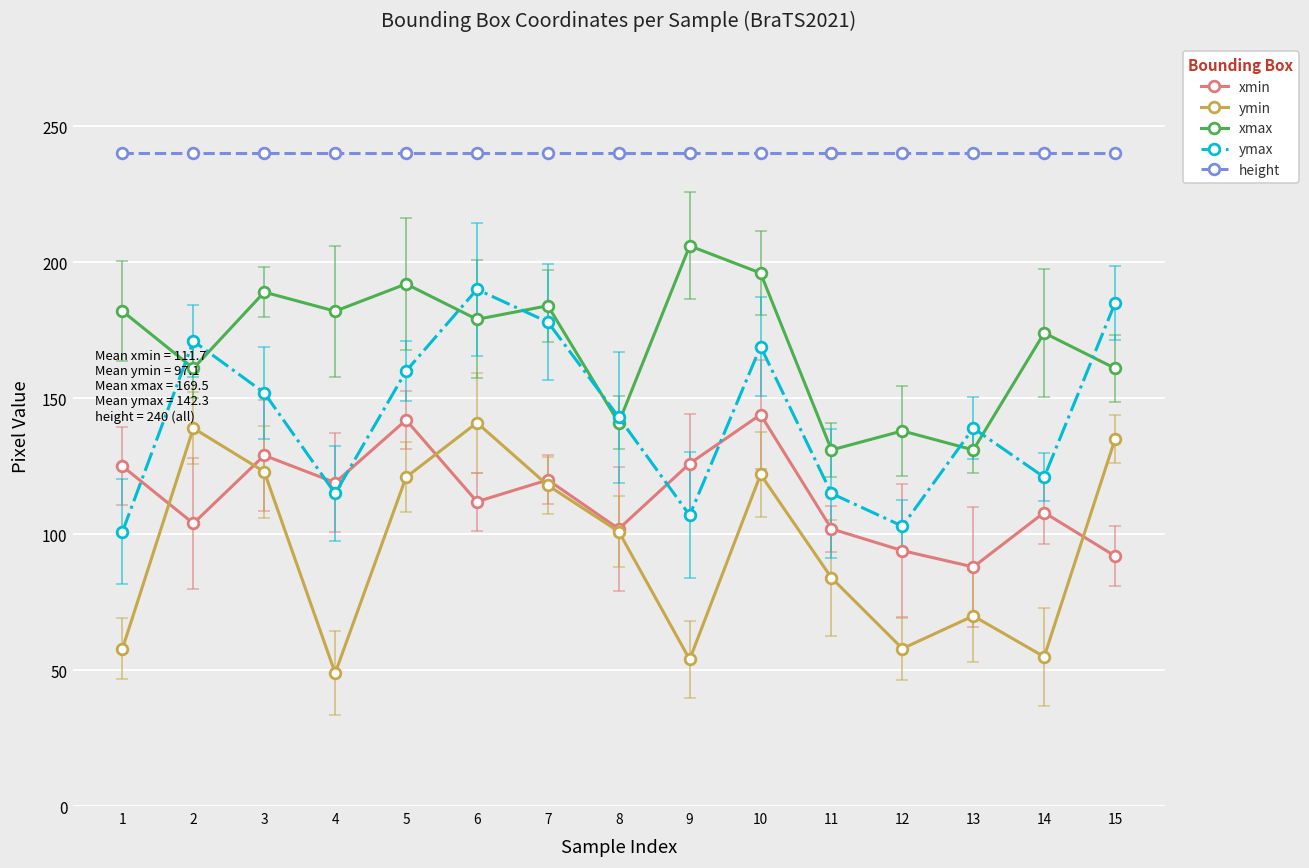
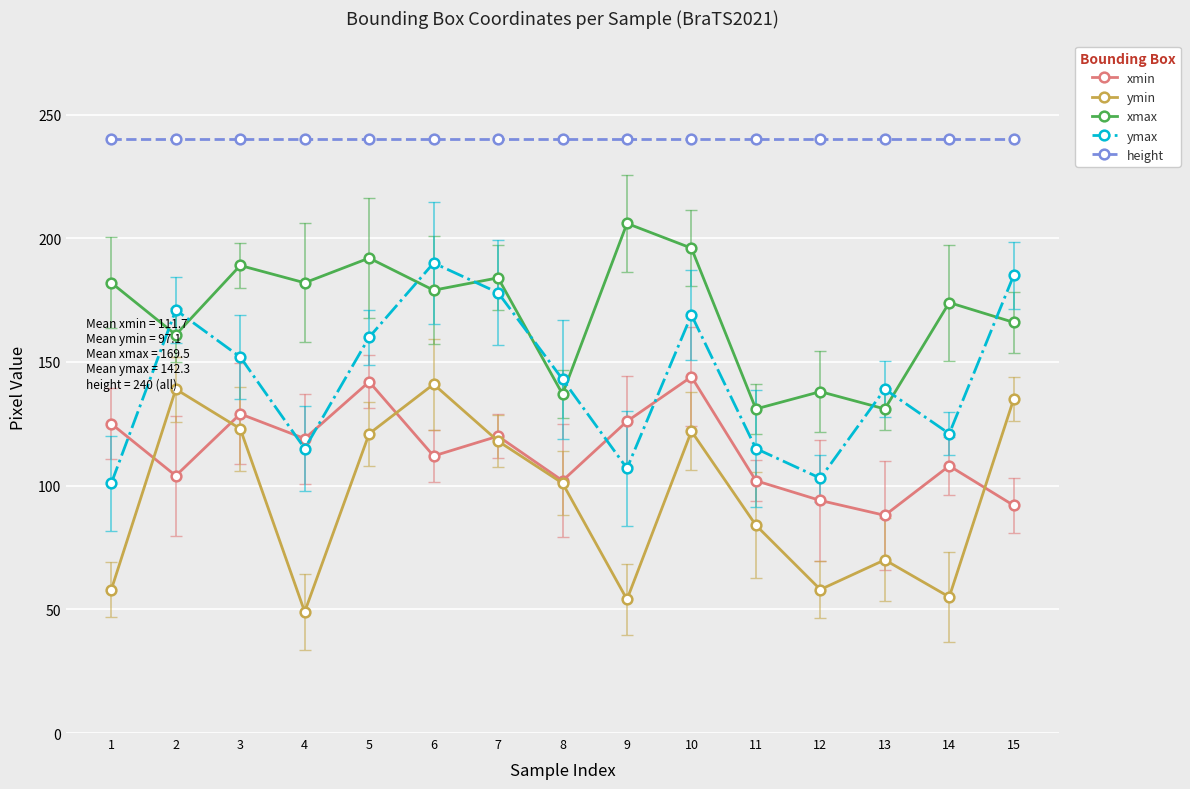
xmax, 8: 141 -> 137
xmax, 15: 161 -> 166
